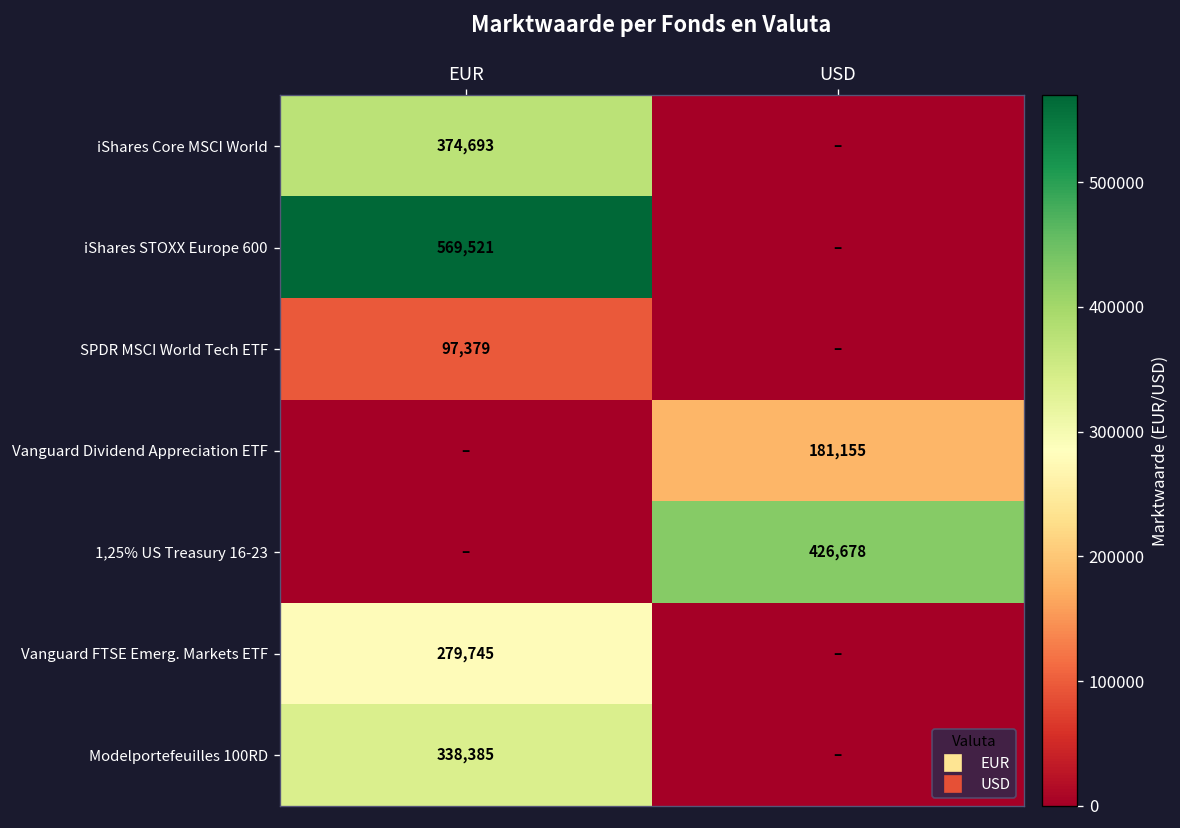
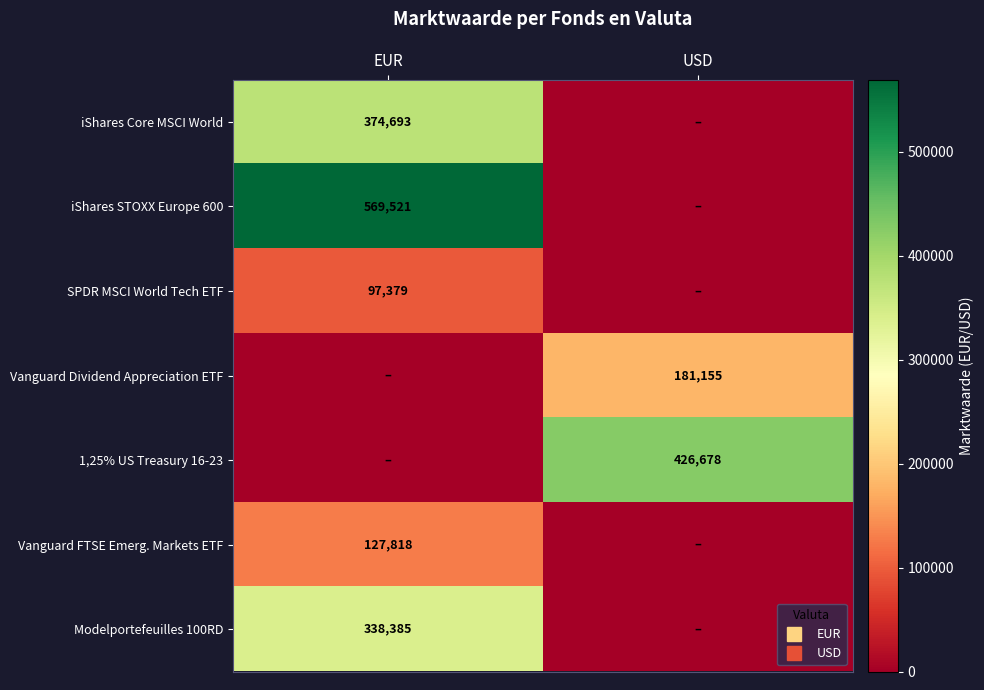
Vanguard FTSE Emerg. Markets ETF, EUR: 279,745 -> 127,818
